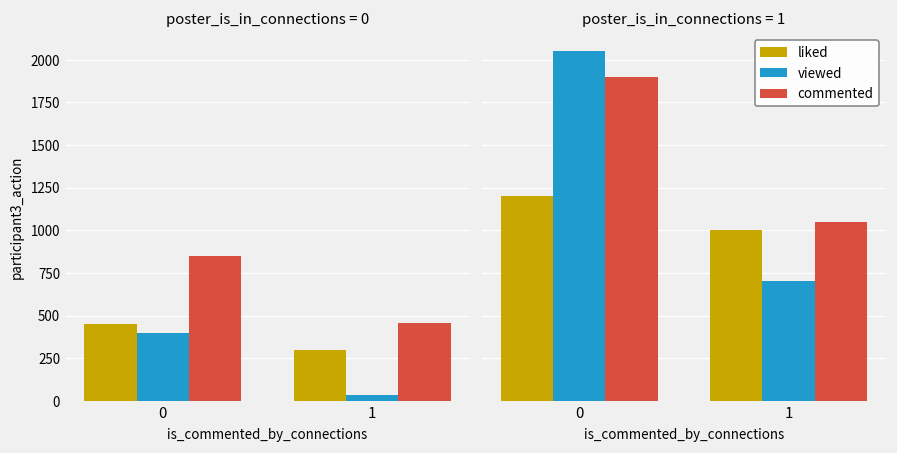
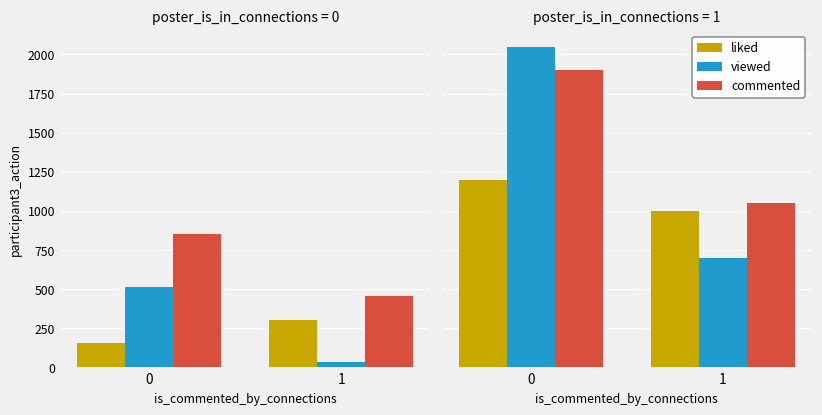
poster_is_in_connections = 0, liked, 0: 450 -> 150
poster_is_in_connections = 0, viewed, 0: 400 -> 520
